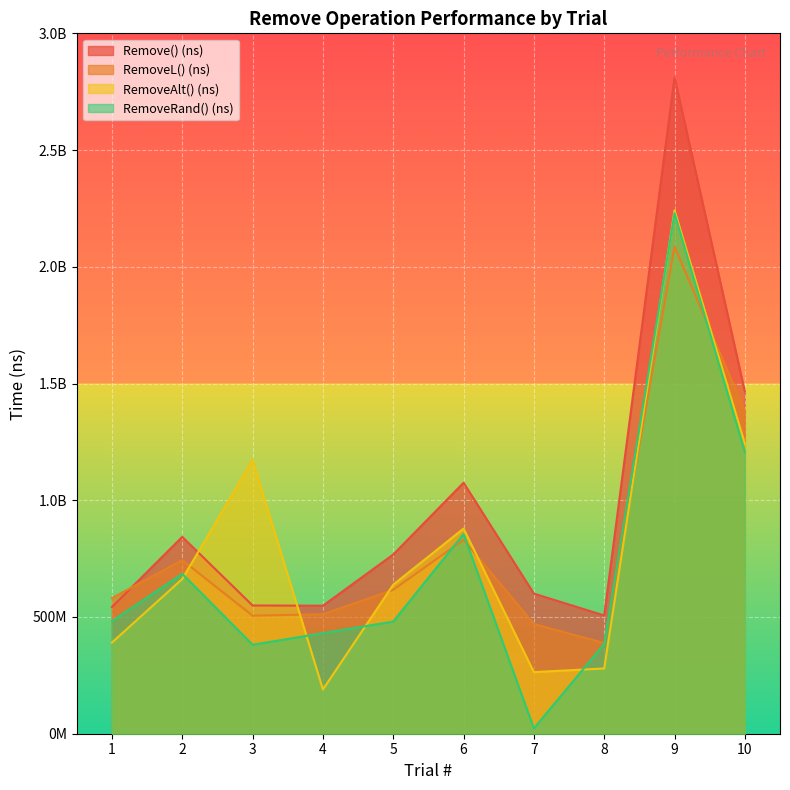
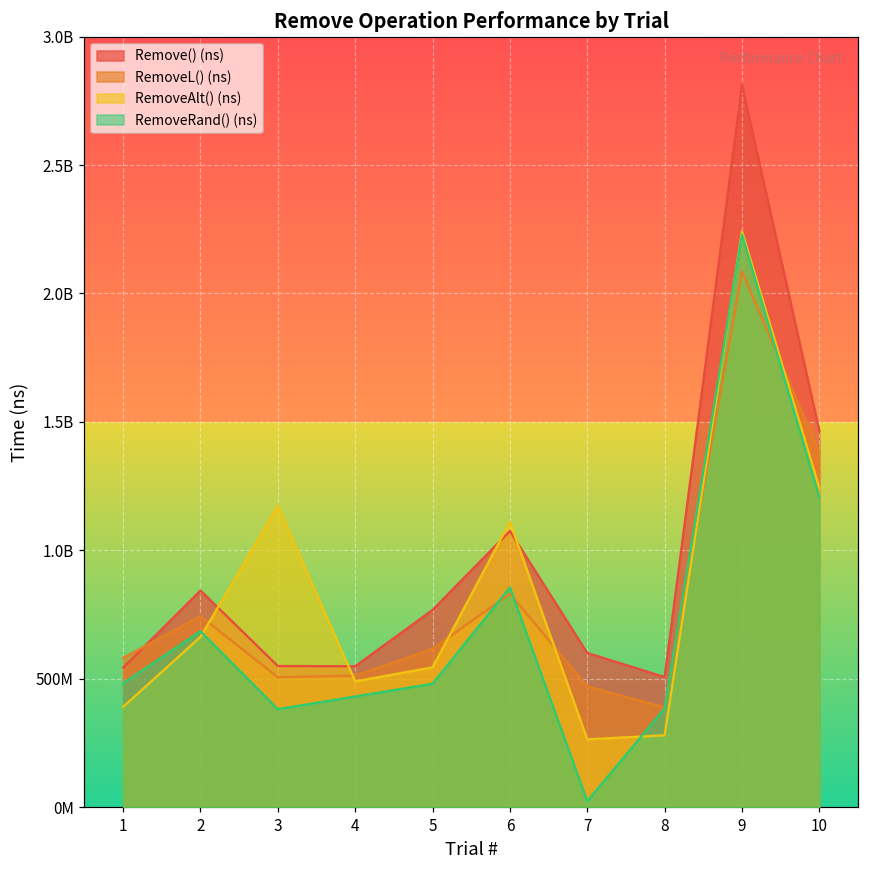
RemoveAlt() (ns), 4: 190000000 -> 490000000
RemoveAlt() (ns), 5: 640000000 -> 540000000
RemoveAlt() (ns), 6: 880000000 -> 1110000000
